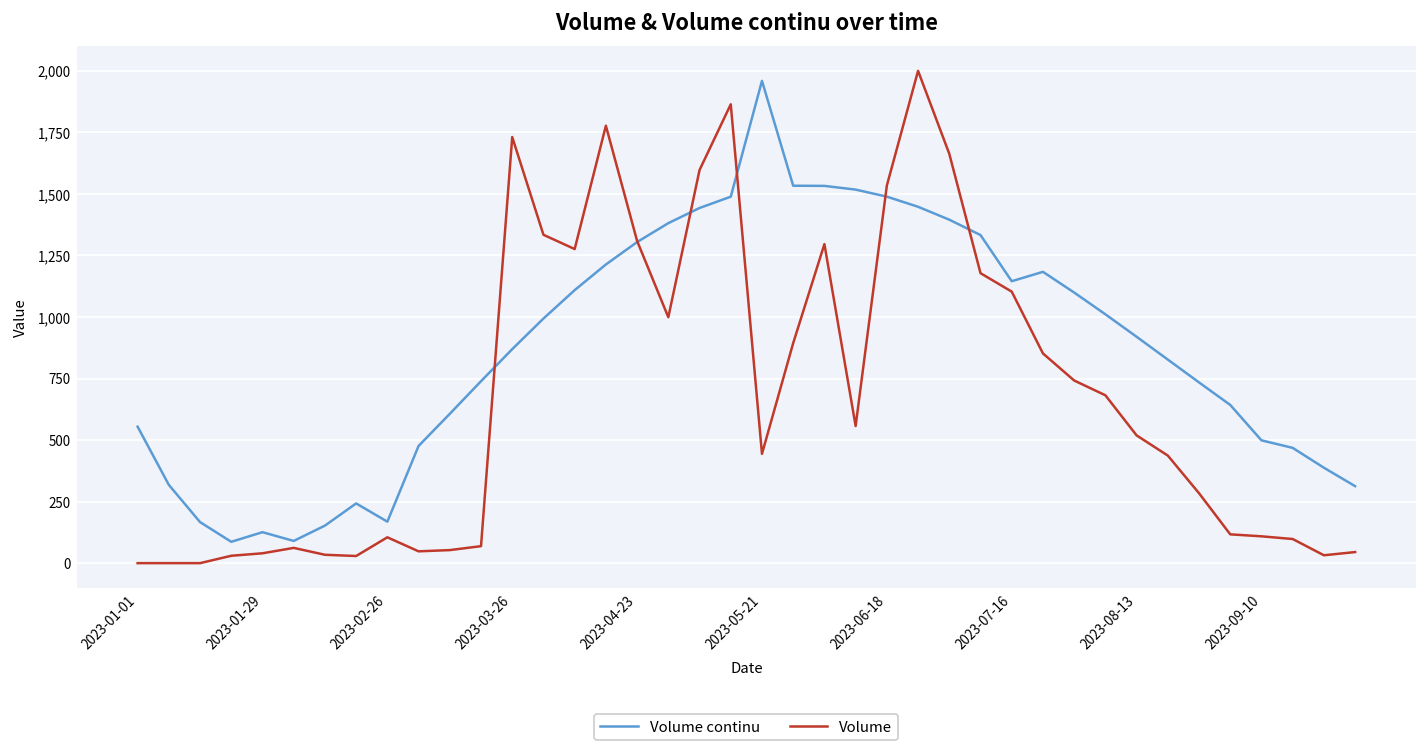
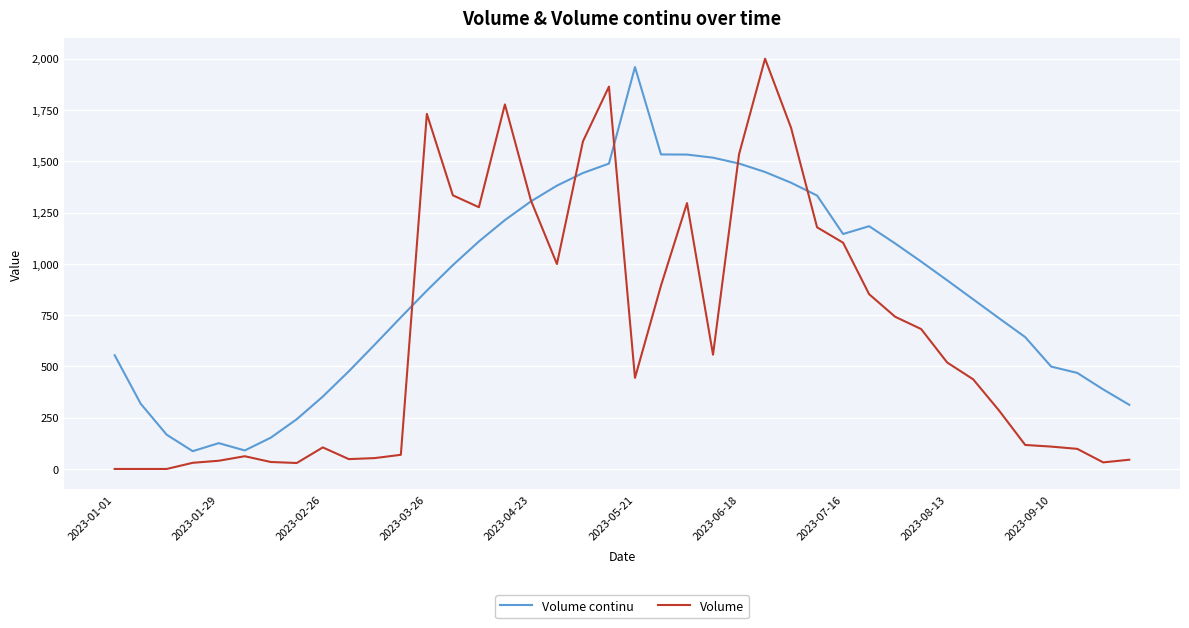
Volume continu, 2023-02-26: 170 -> 350
